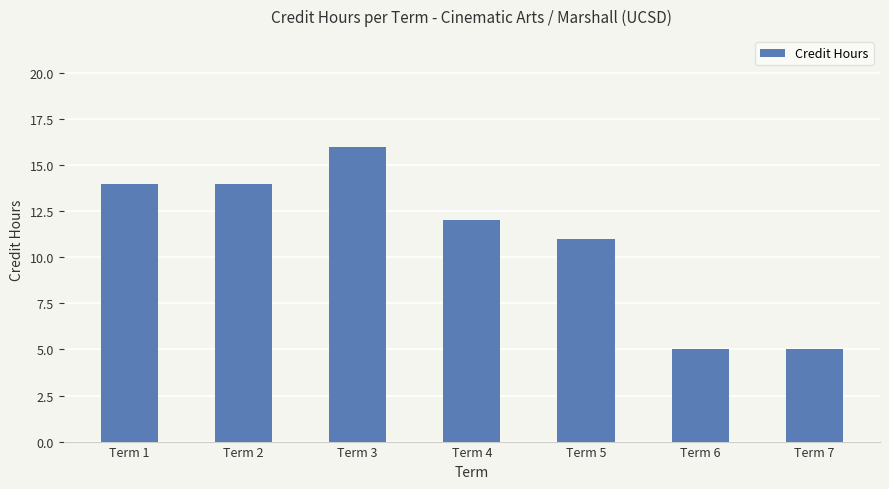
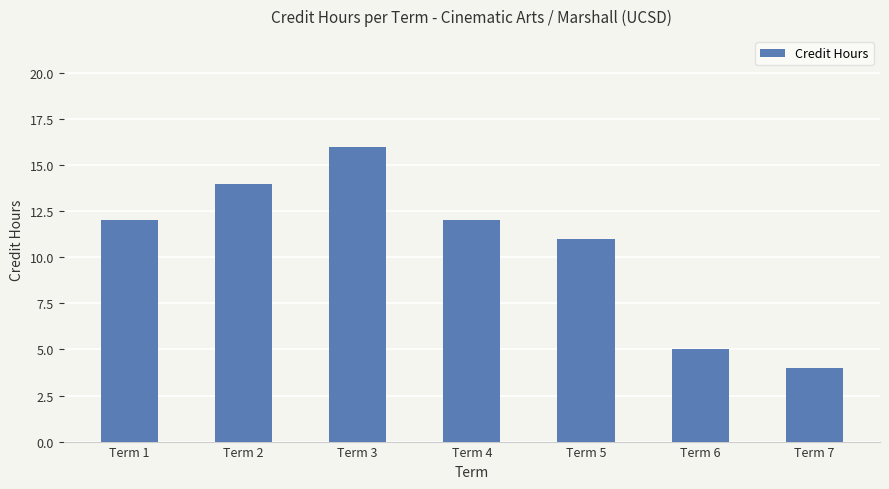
Term 1: 14 -> 12
Term 7: 5 -> 4
